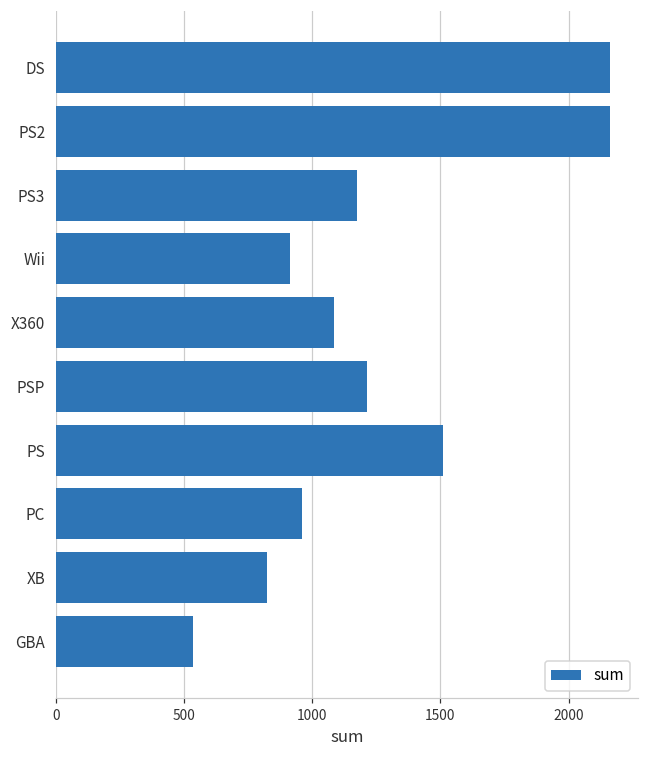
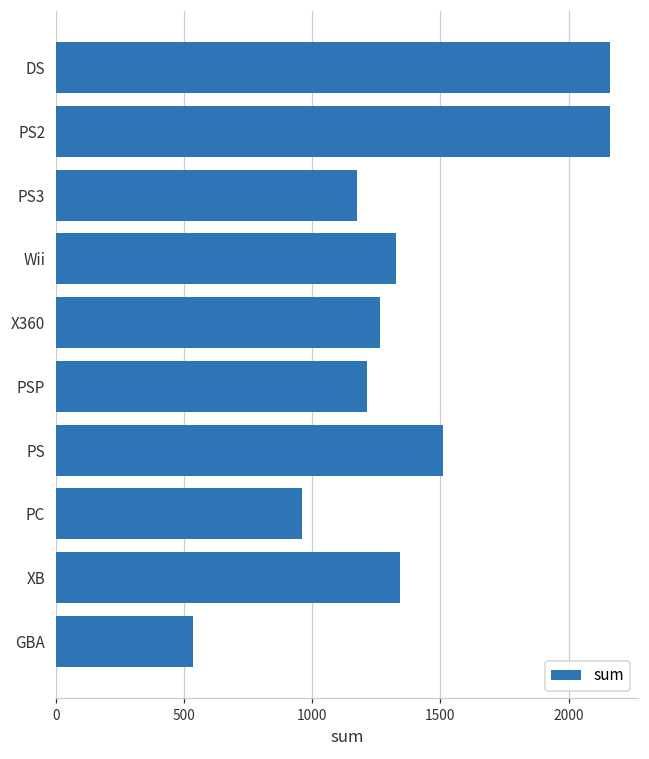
Wii: 920 -> 1330
X360: 1090 -> 1270
XB: 820 -> 1340
